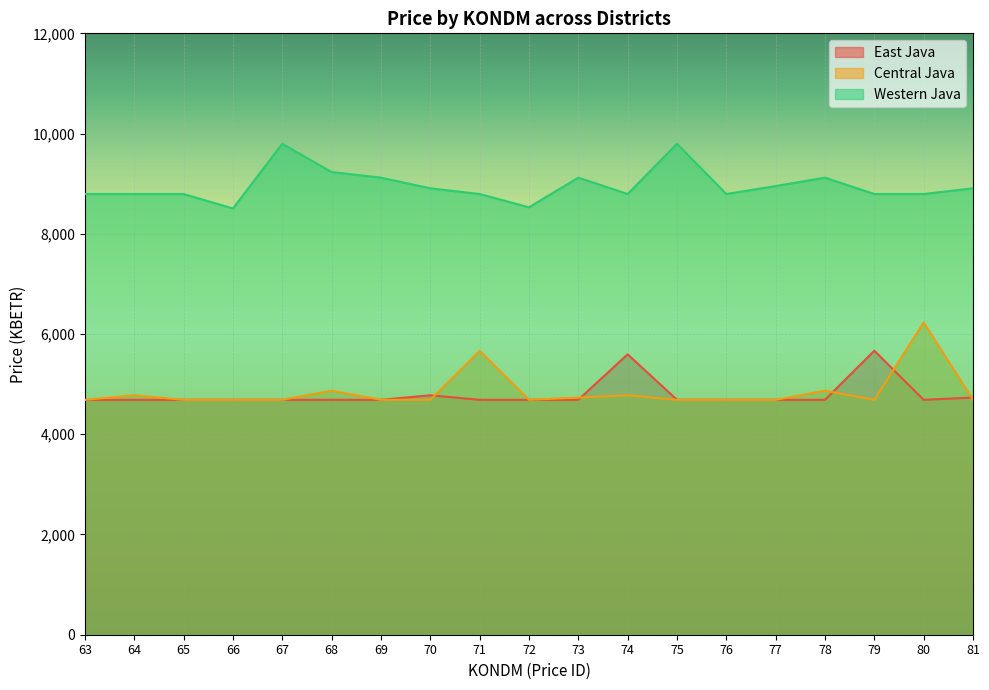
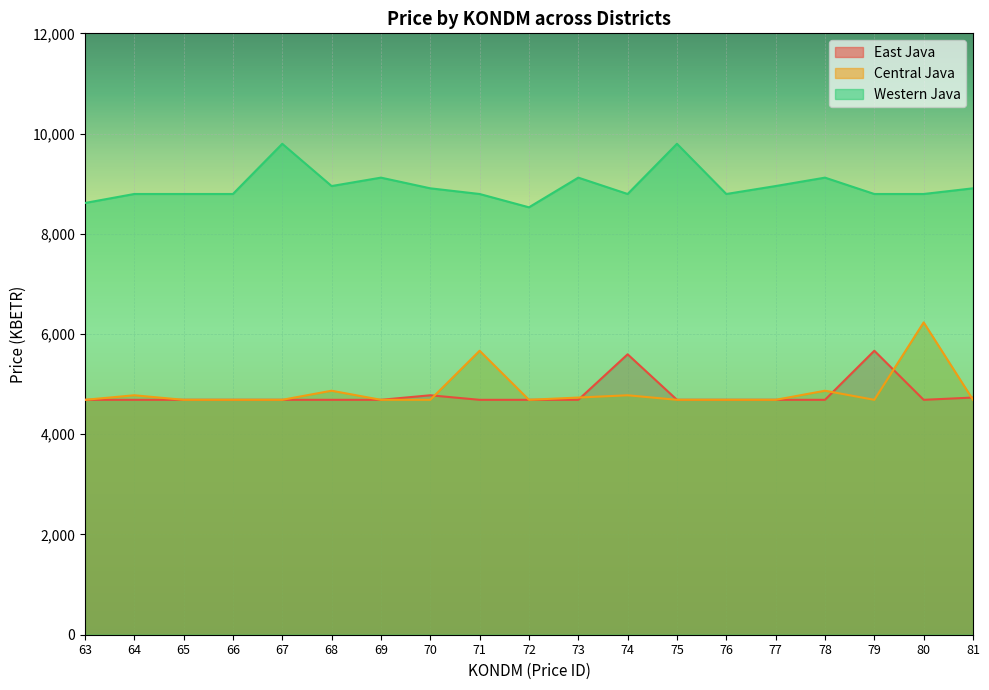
Western Java, 63: 8,800 -> 8,600
Western Java, 66: 8,500 -> 8,800
Western Java, 68: 9,200 -> 9,000
